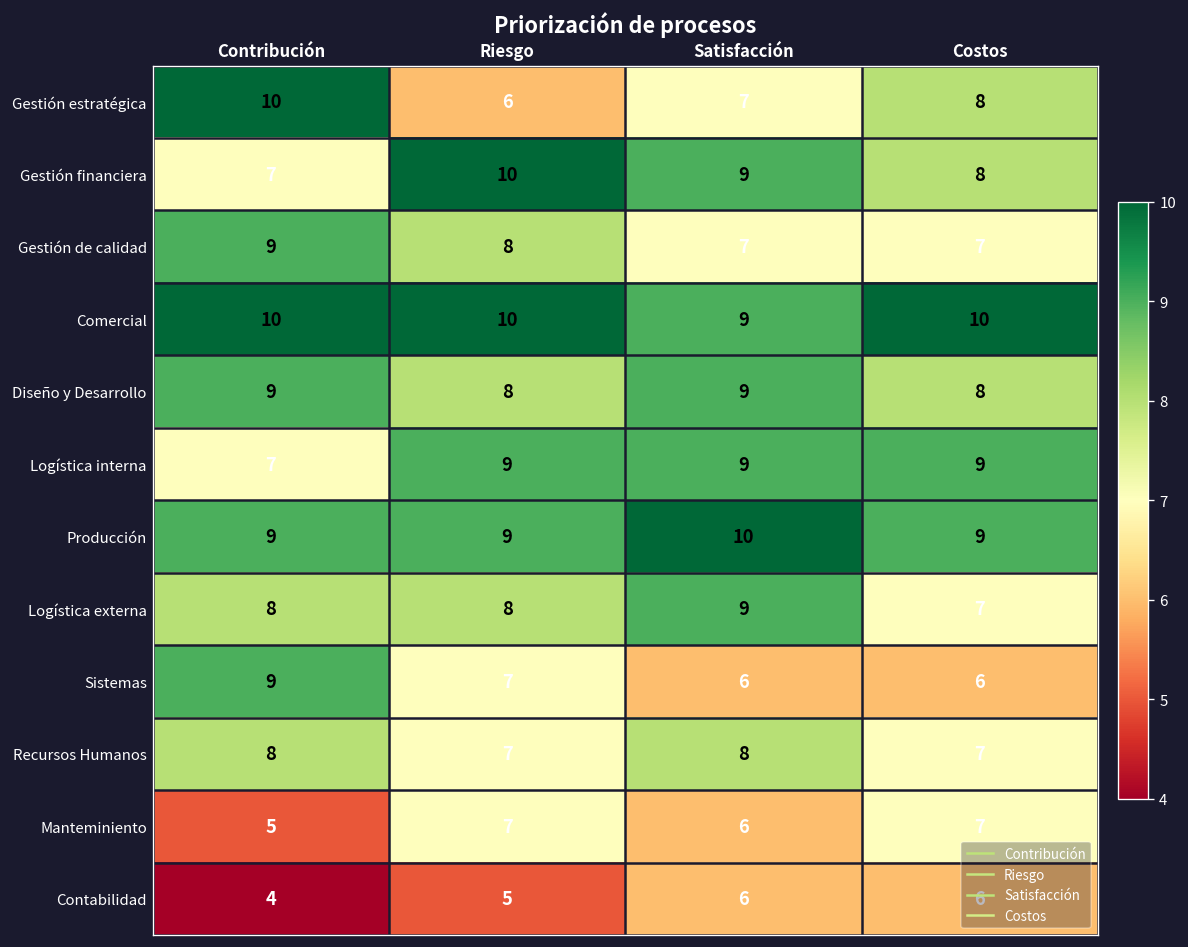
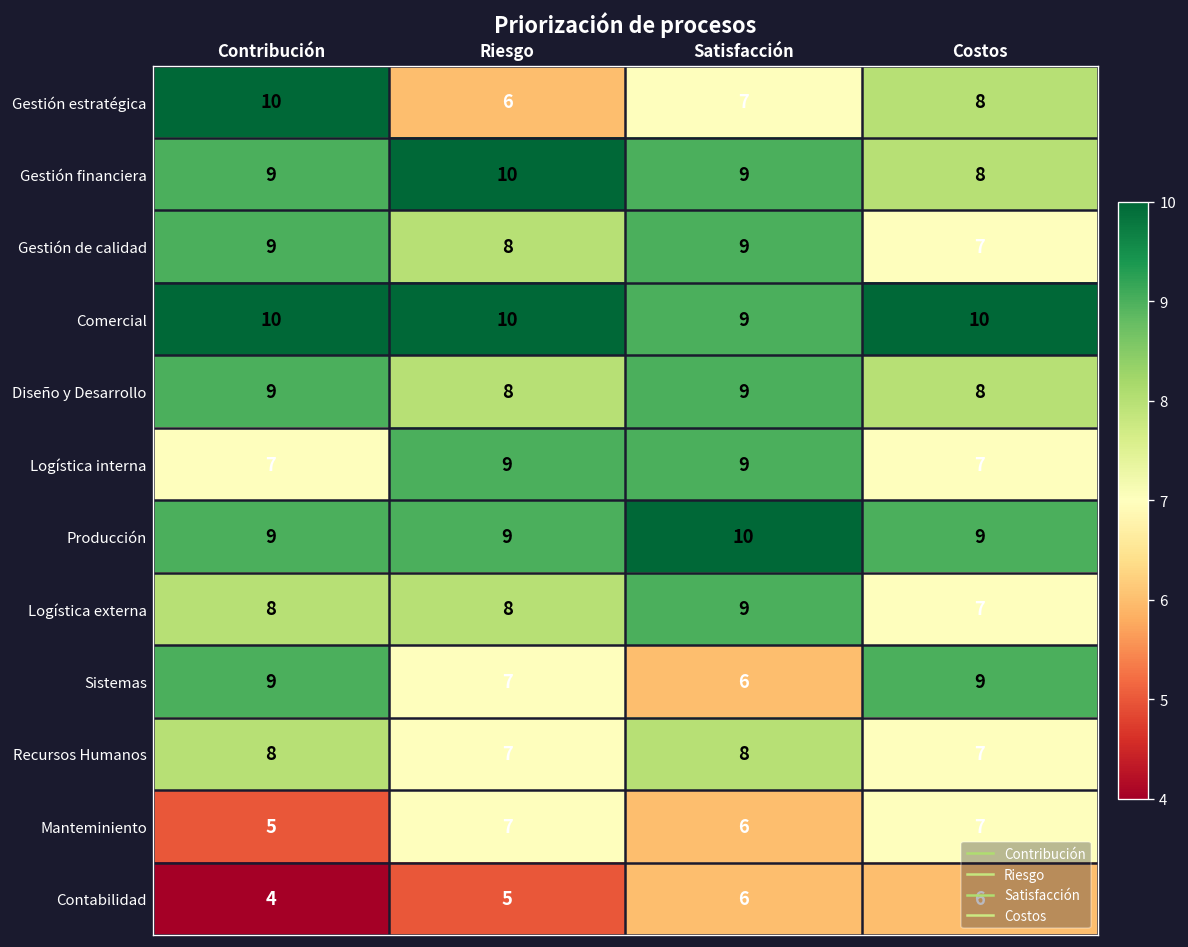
Gestión financiera, Contribución: 7 -> 9
Gestión de calidad, Satisfacción: 7 -> 9
Logística interna, Costos: 9 -> 7
Sistemas, Costos: 6 -> 9
